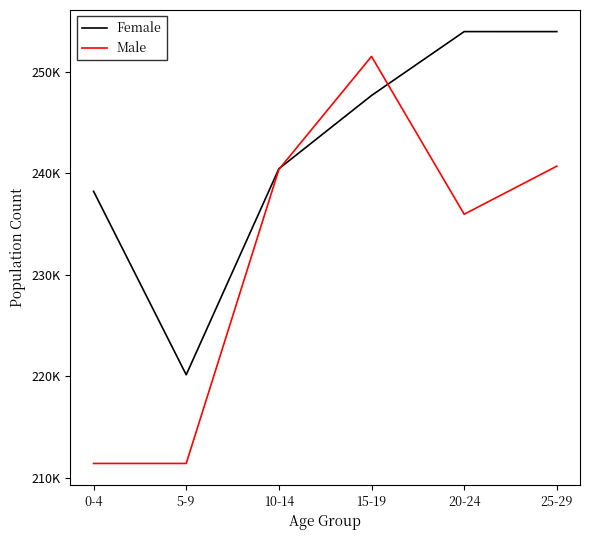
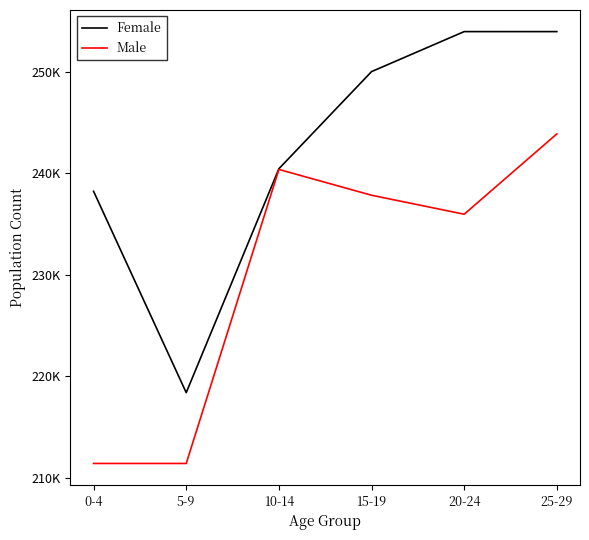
Female, 5-9: 220200 -> 218400
Female, 15-19: 247700 -> 250000
Male, 15-19: 251500 -> 237800
Male, 25-29: 240700 -> 243900
